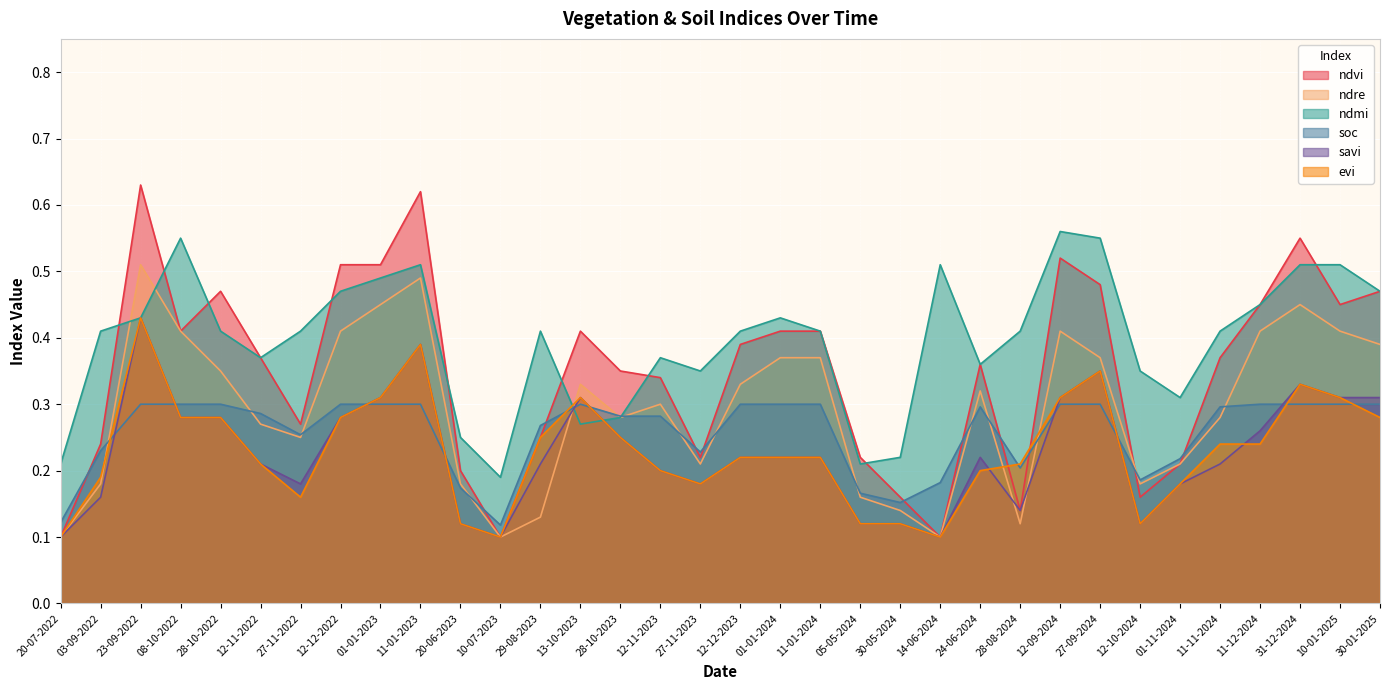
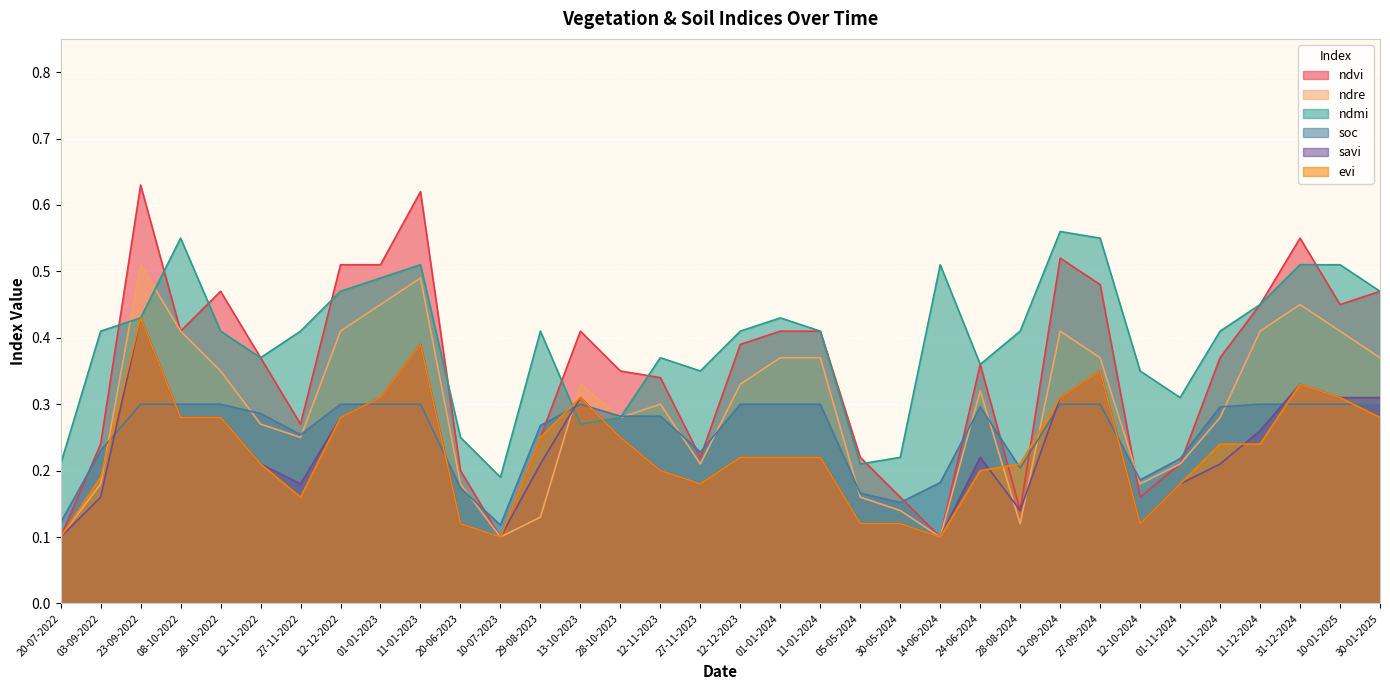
ndre, 30-01-2025: 0.39 -> 0.37
